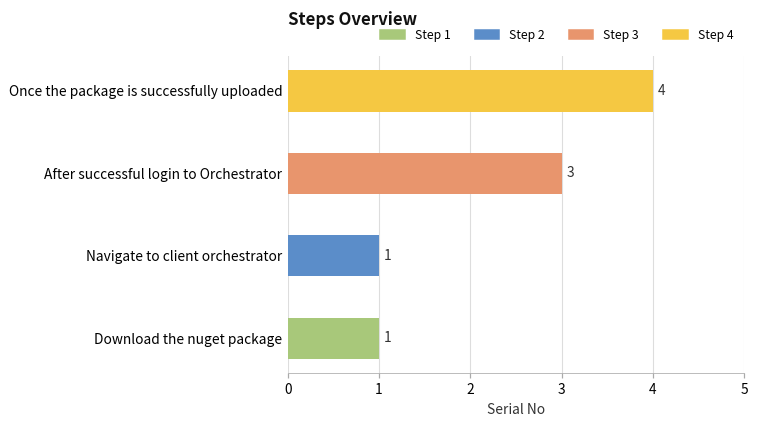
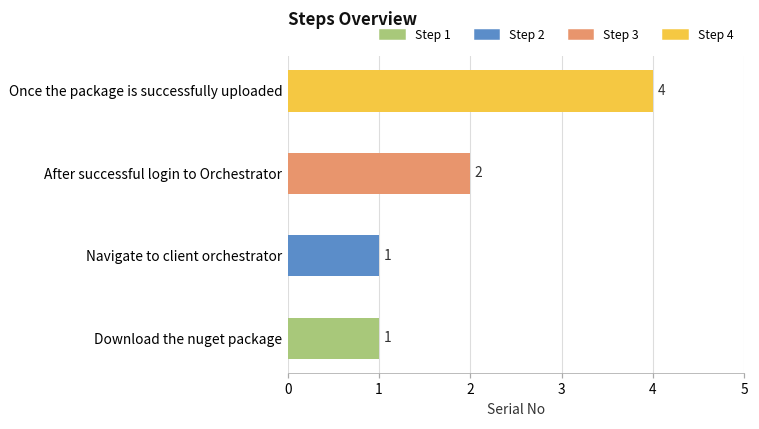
After successful login to Orchestrator: 3 -> 2
